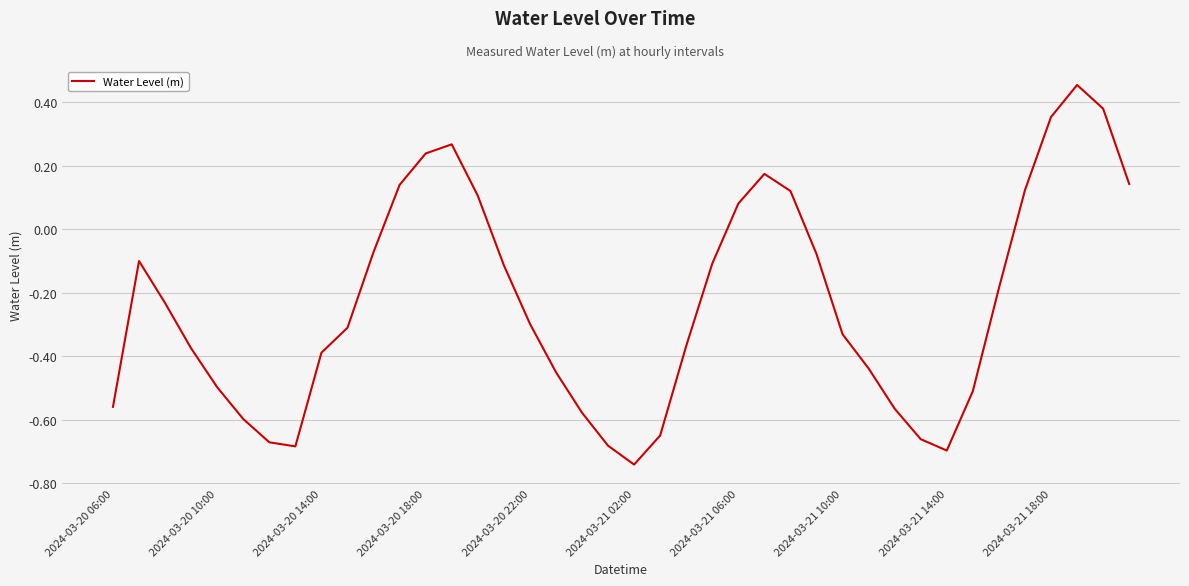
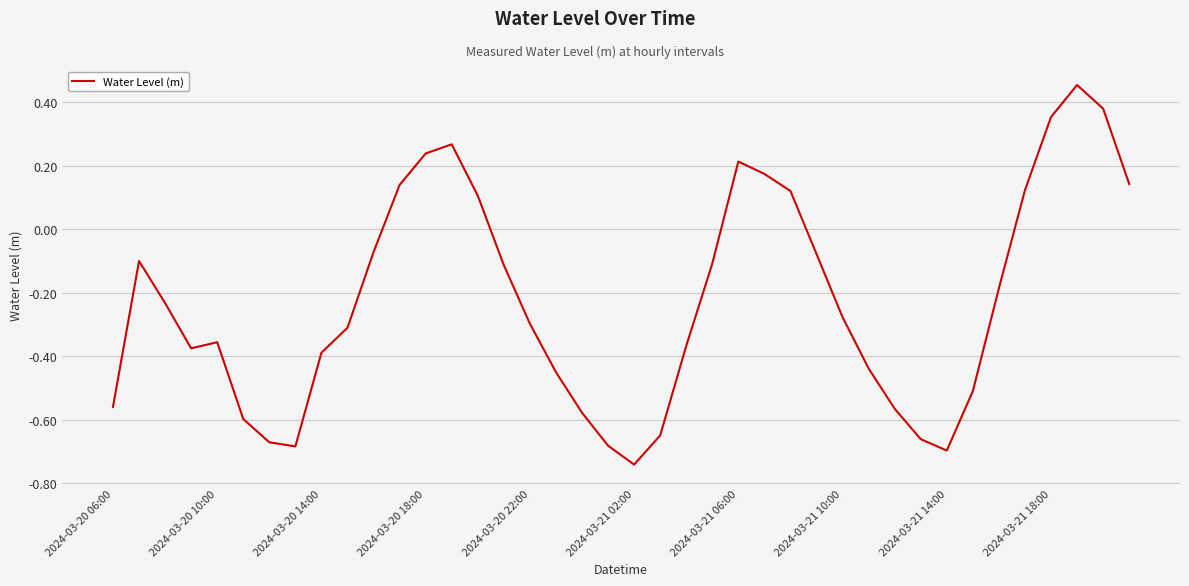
2024-03-20 10:00: -0.50 -> -0.36
2024-03-21 06:00: 0.08 -> 0.21
2024-03-21 10:00: -0.33 -> -0.28
